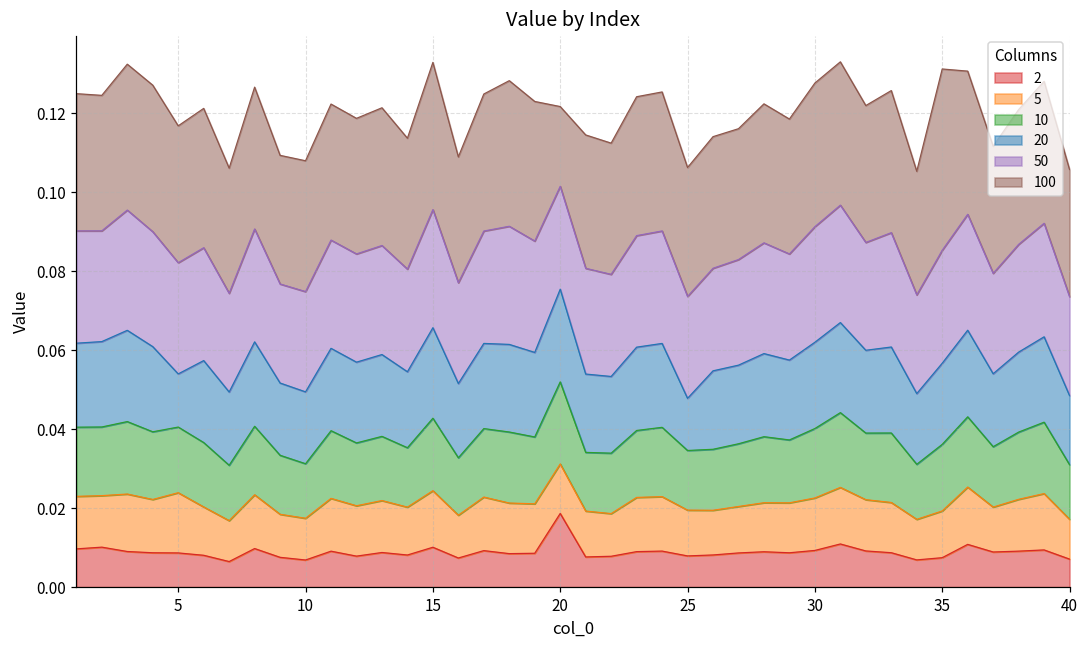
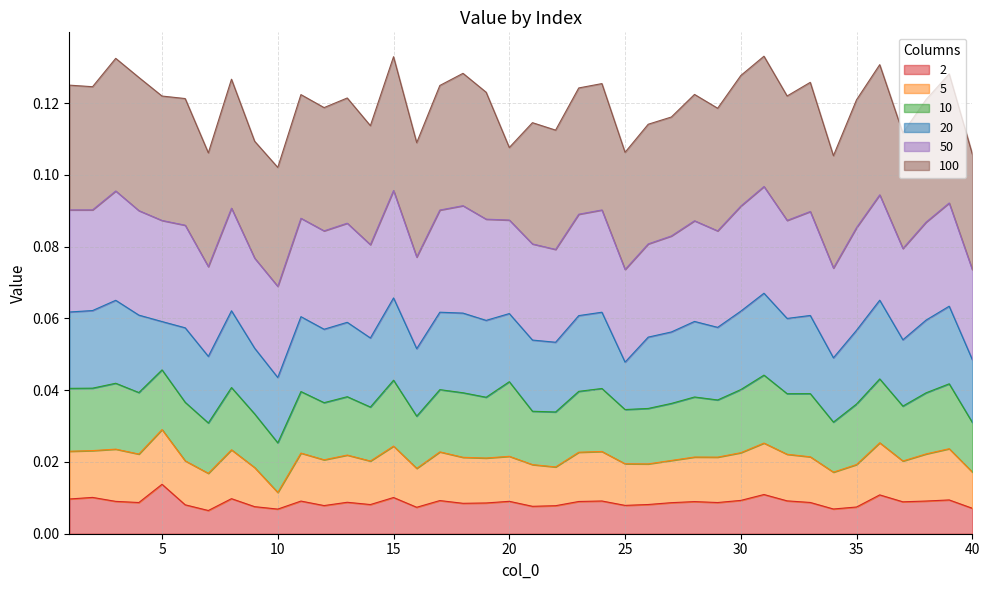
2, 5: 0.009 -> 0.014
5, 10: 0.011 -> 0.005
2, 20: 0.019 -> 0.009
20, 20: 0.023 -> 0.019
100, 35: 0.046 -> 0.036
